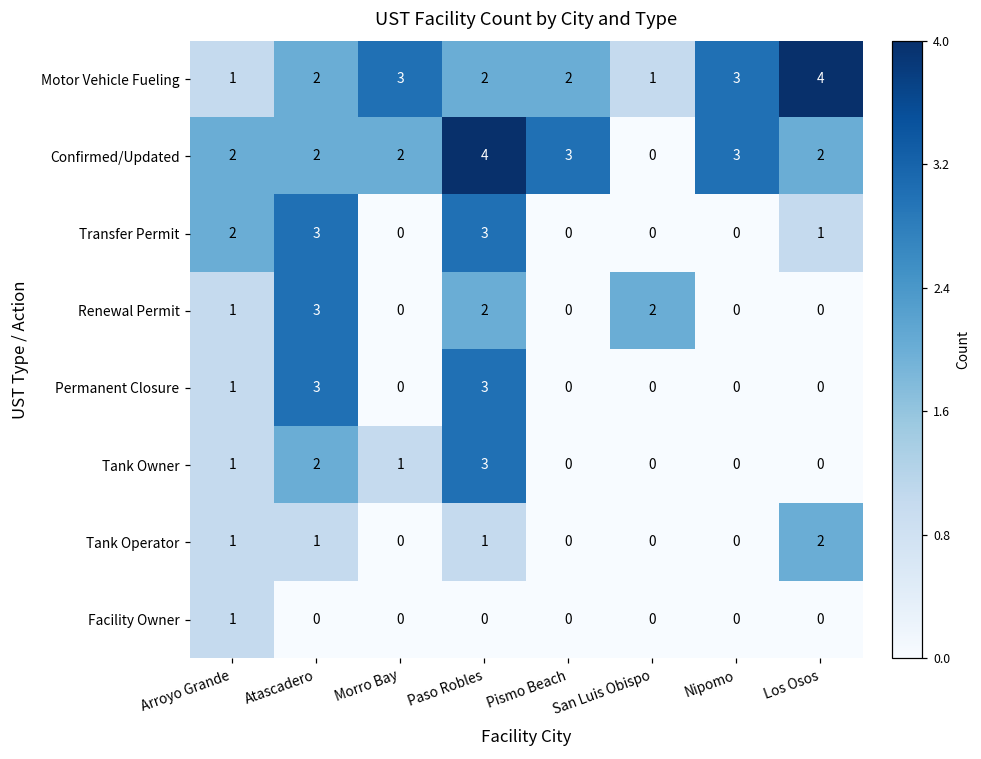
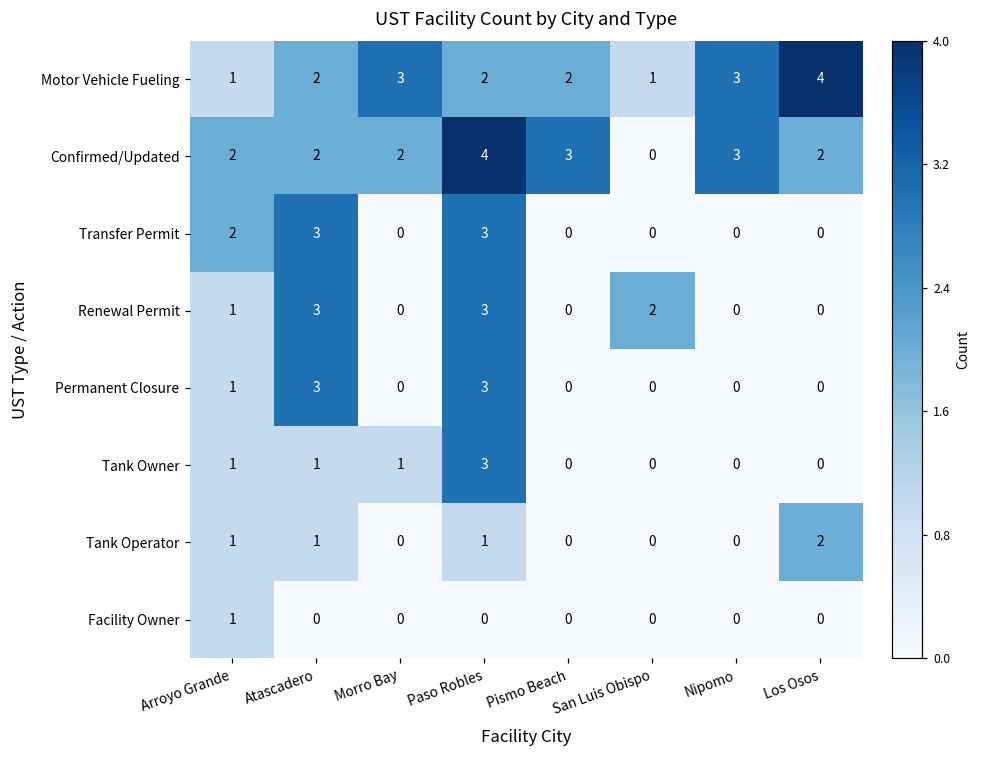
Transfer Permit, Los Osos: 1 -> 0
Renewal Permit, Paso Robles: 2 -> 3
Tank Owner, Atascadero: 2 -> 1
